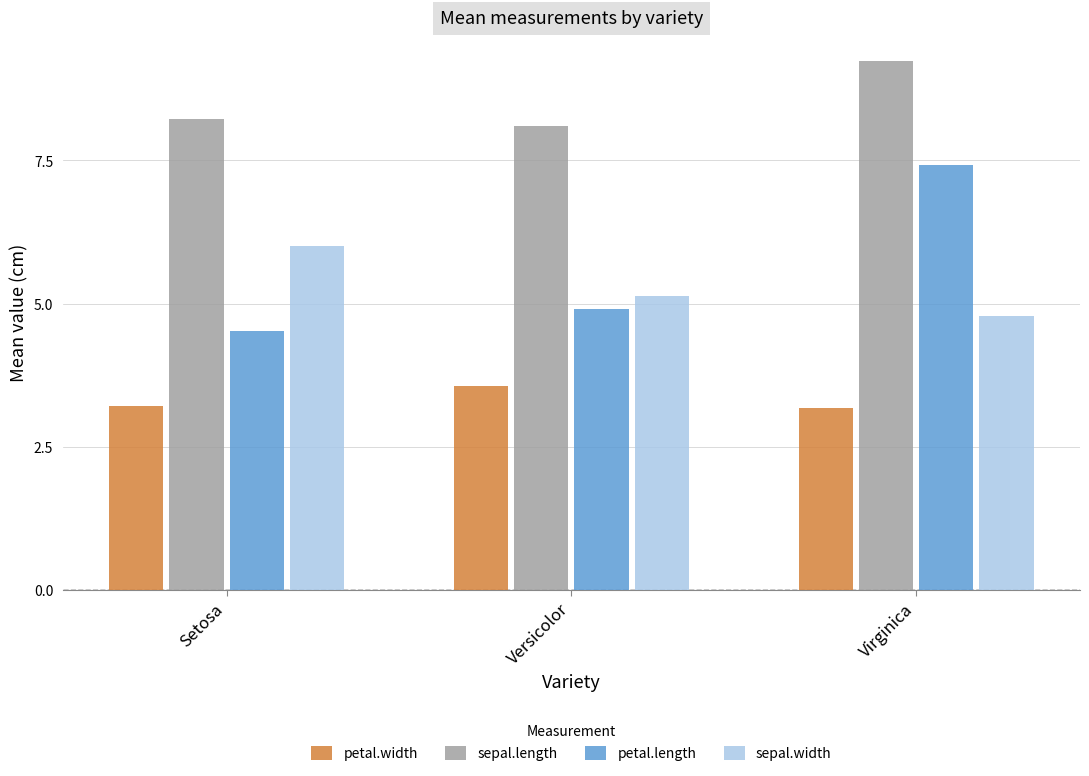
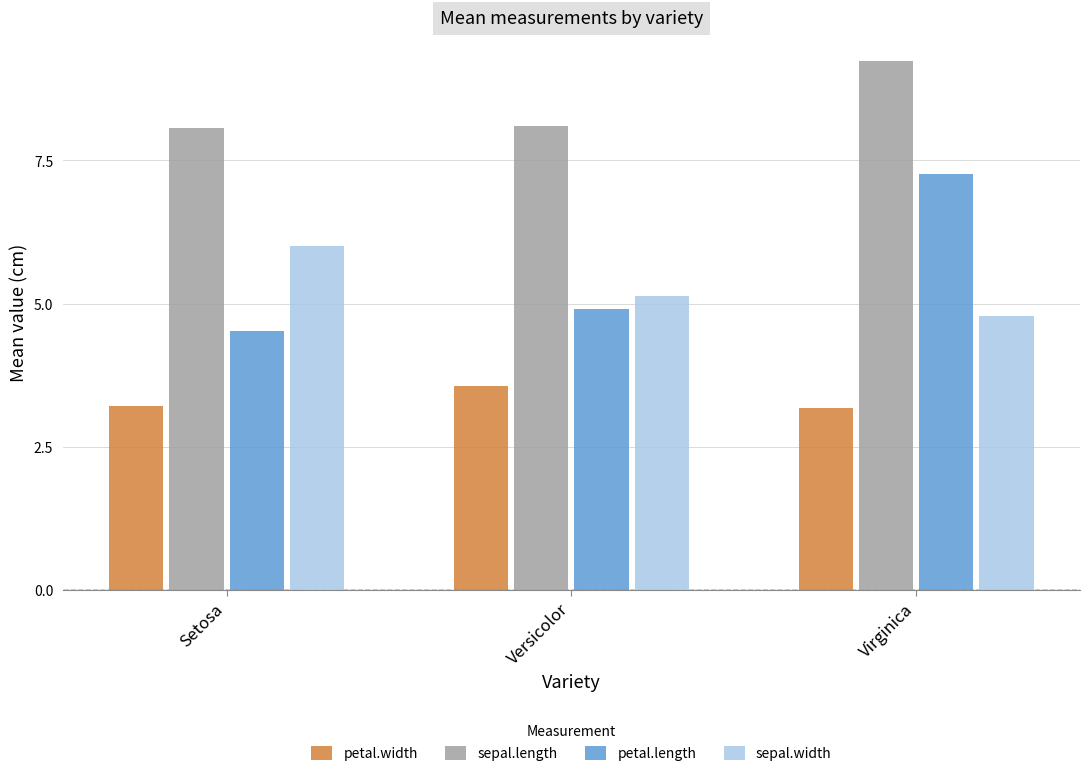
sepal.length, Setosa: 8.2 -> 8.1
petal.length, Virginica: 7.4 -> 7.3
